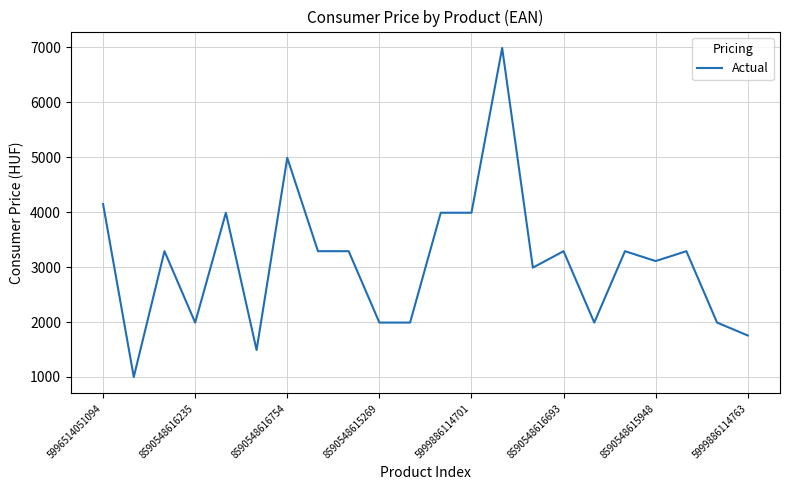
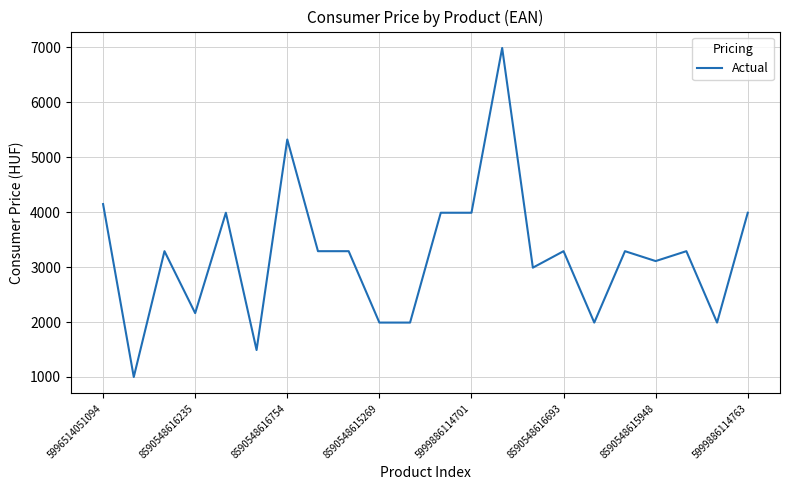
8590548616235: 2000 -> 2200
8590548616754: 5000 -> 5300
5999886114763: 1800 -> 4000
